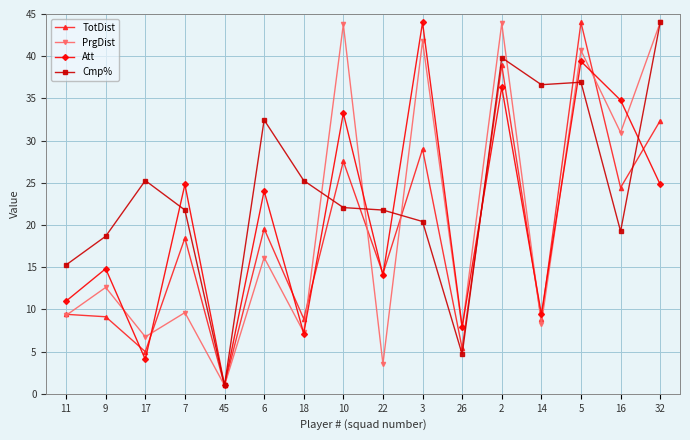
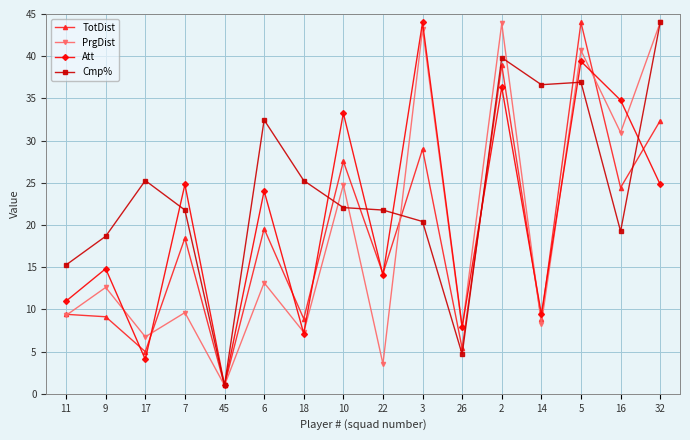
PrgDist, 6: 16 -> 13
PrgDist, 10: 44 -> 25
PrgDist, 3: 42 -> 43
